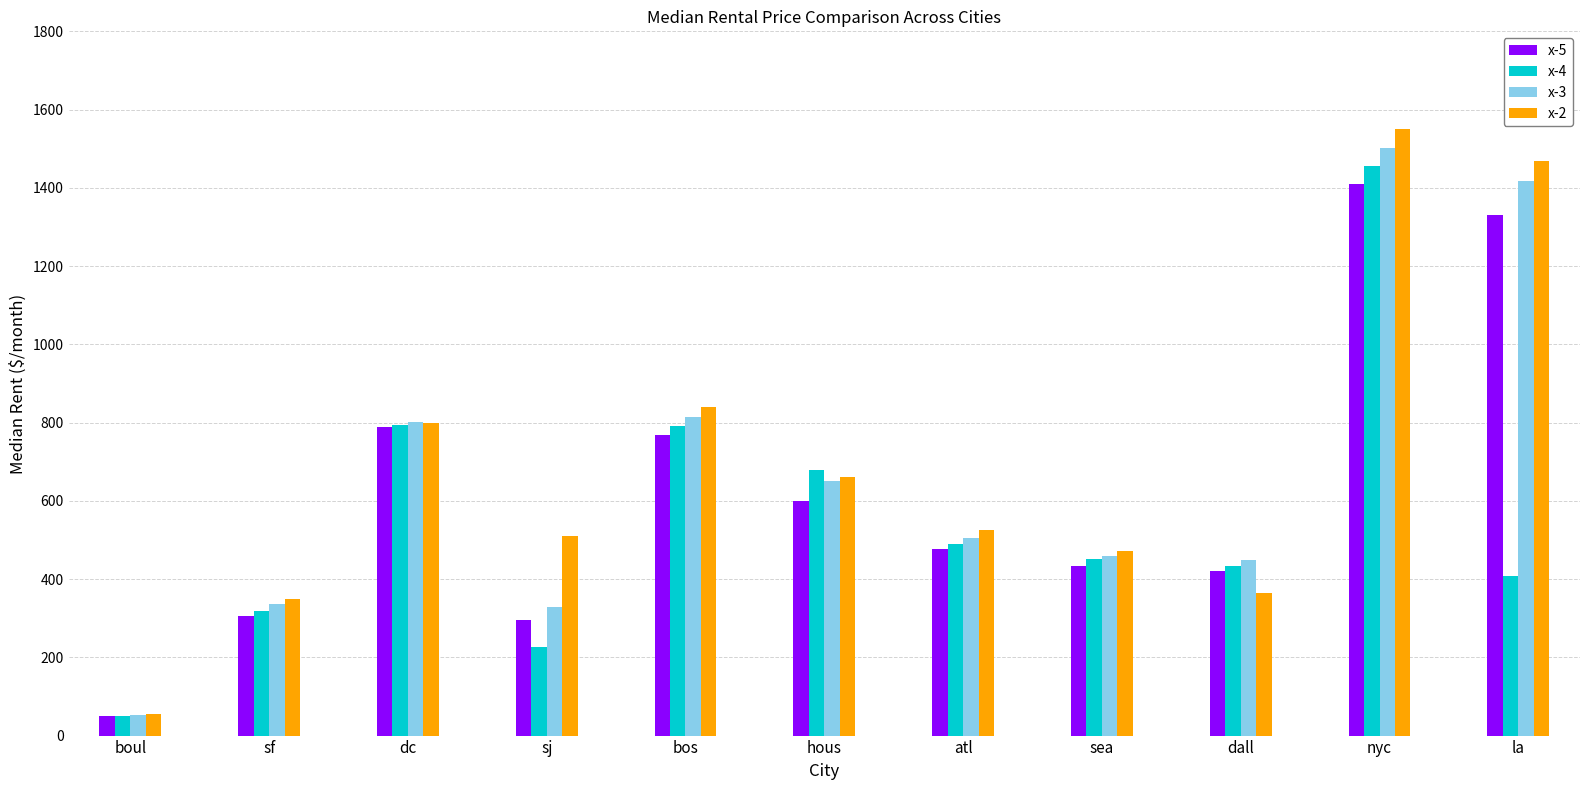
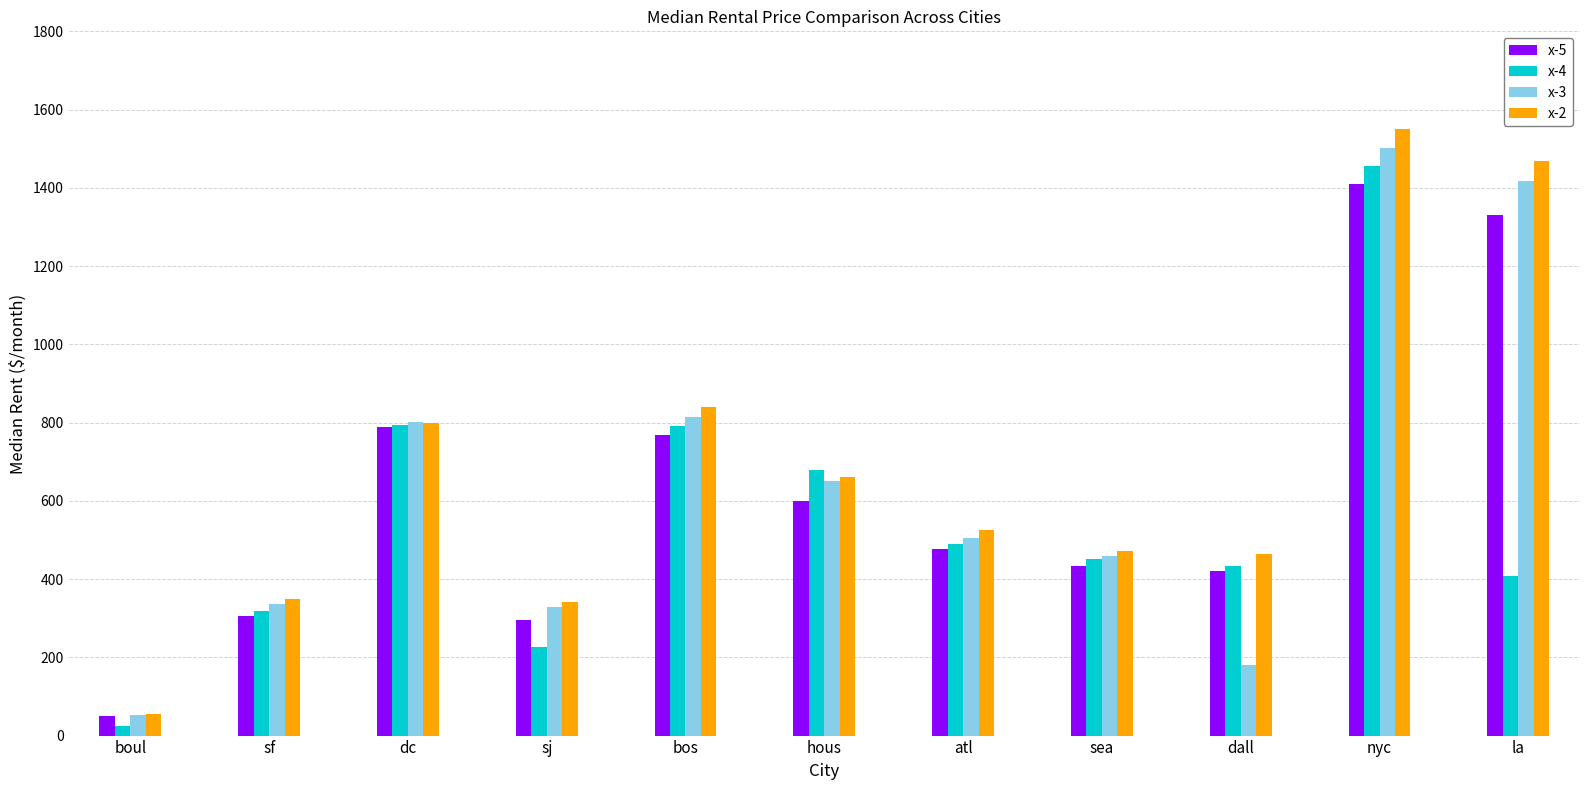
x-4, boul: 50 -> 20
x-2, sj: 510 -> 340
x-3, dall: 450 -> 180
x-2, dall: 370 -> 460
